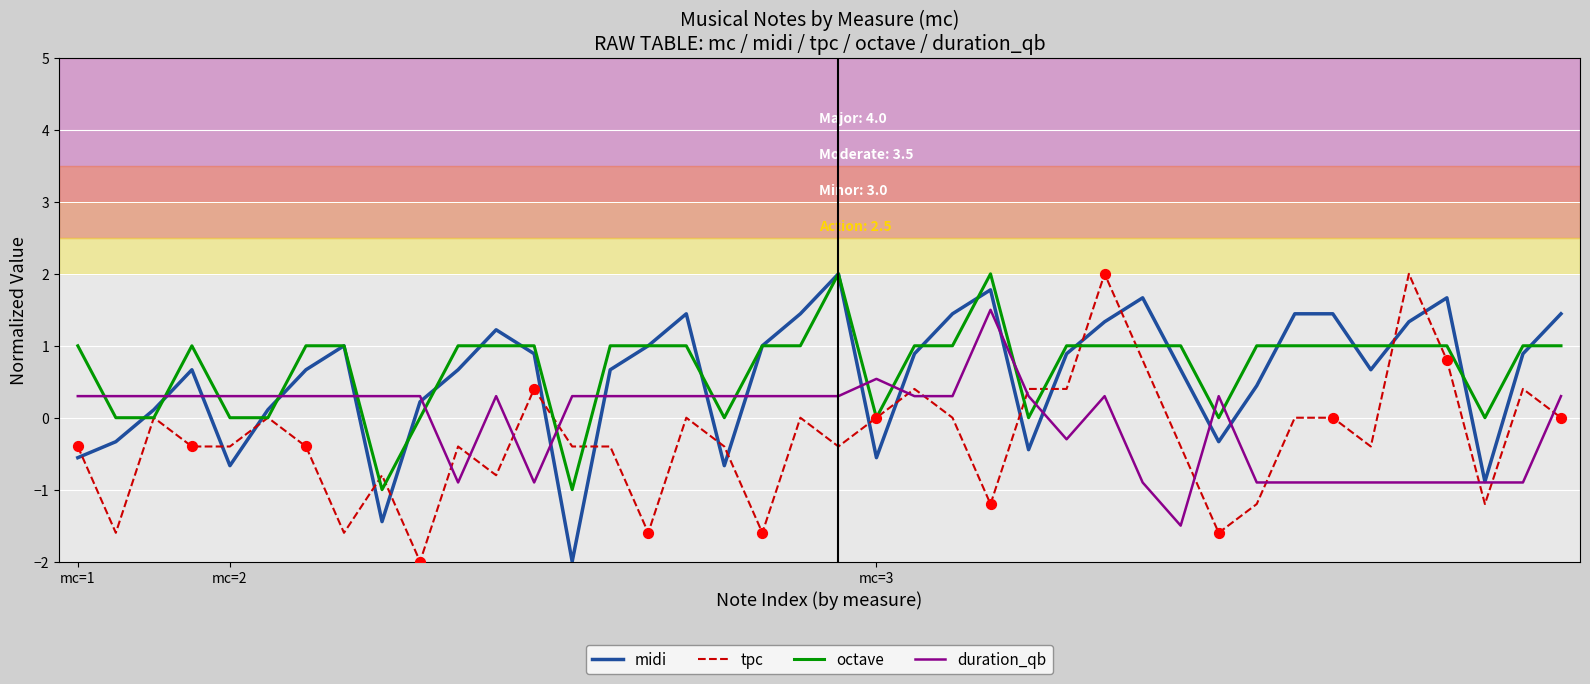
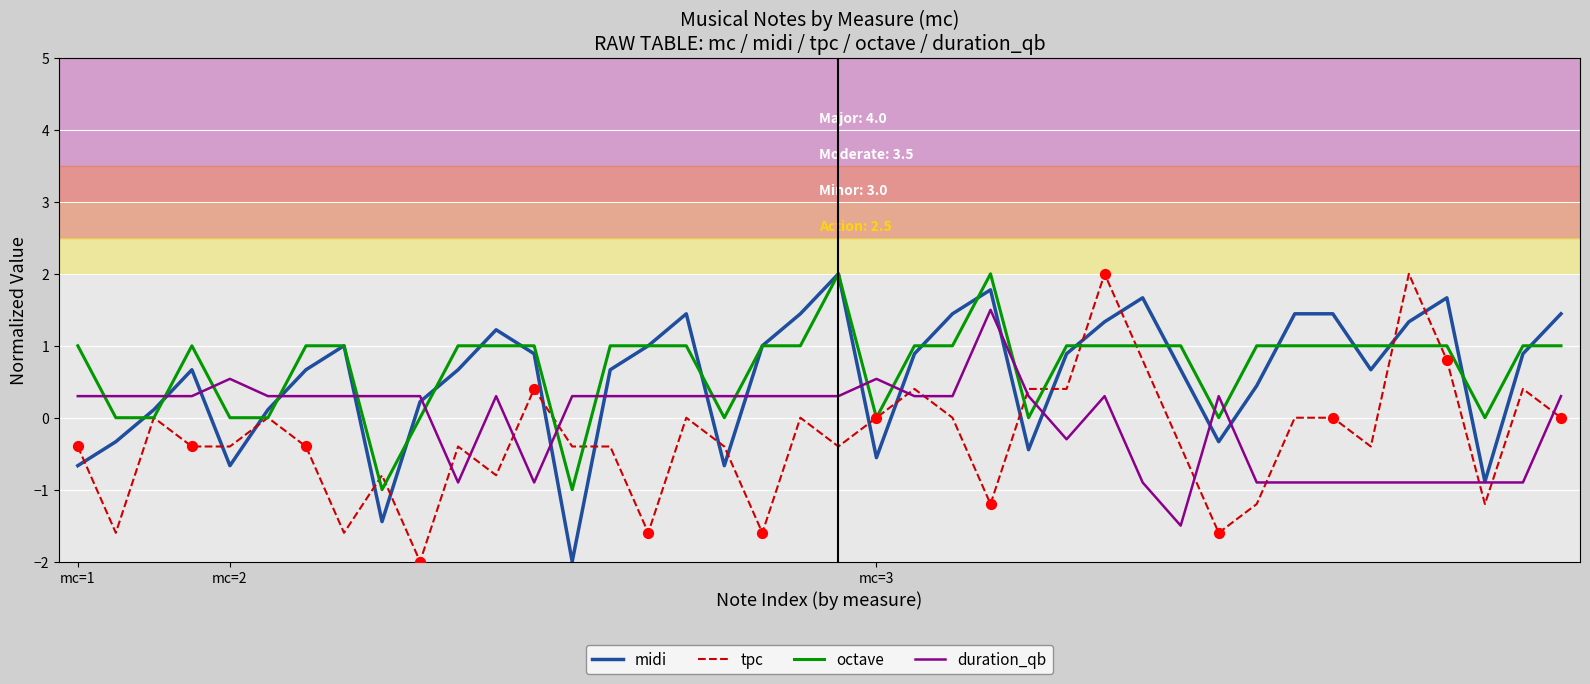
midi, mc=1: -0.6 -> -0.7
duration_qb, mc=2: 0.3 -> 0.5
